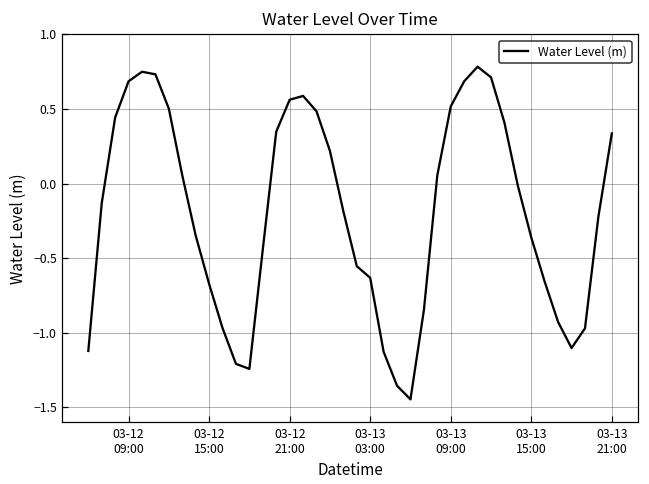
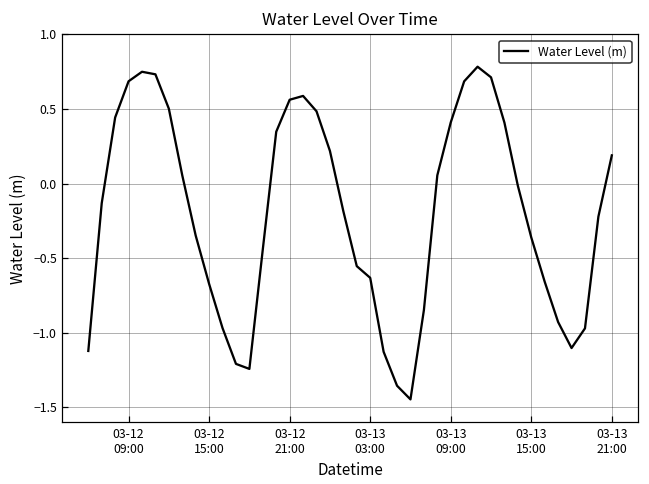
03-13 09:00: 0.52 -> 0.41
03-13 21:00: 0.34 -> 0.19
